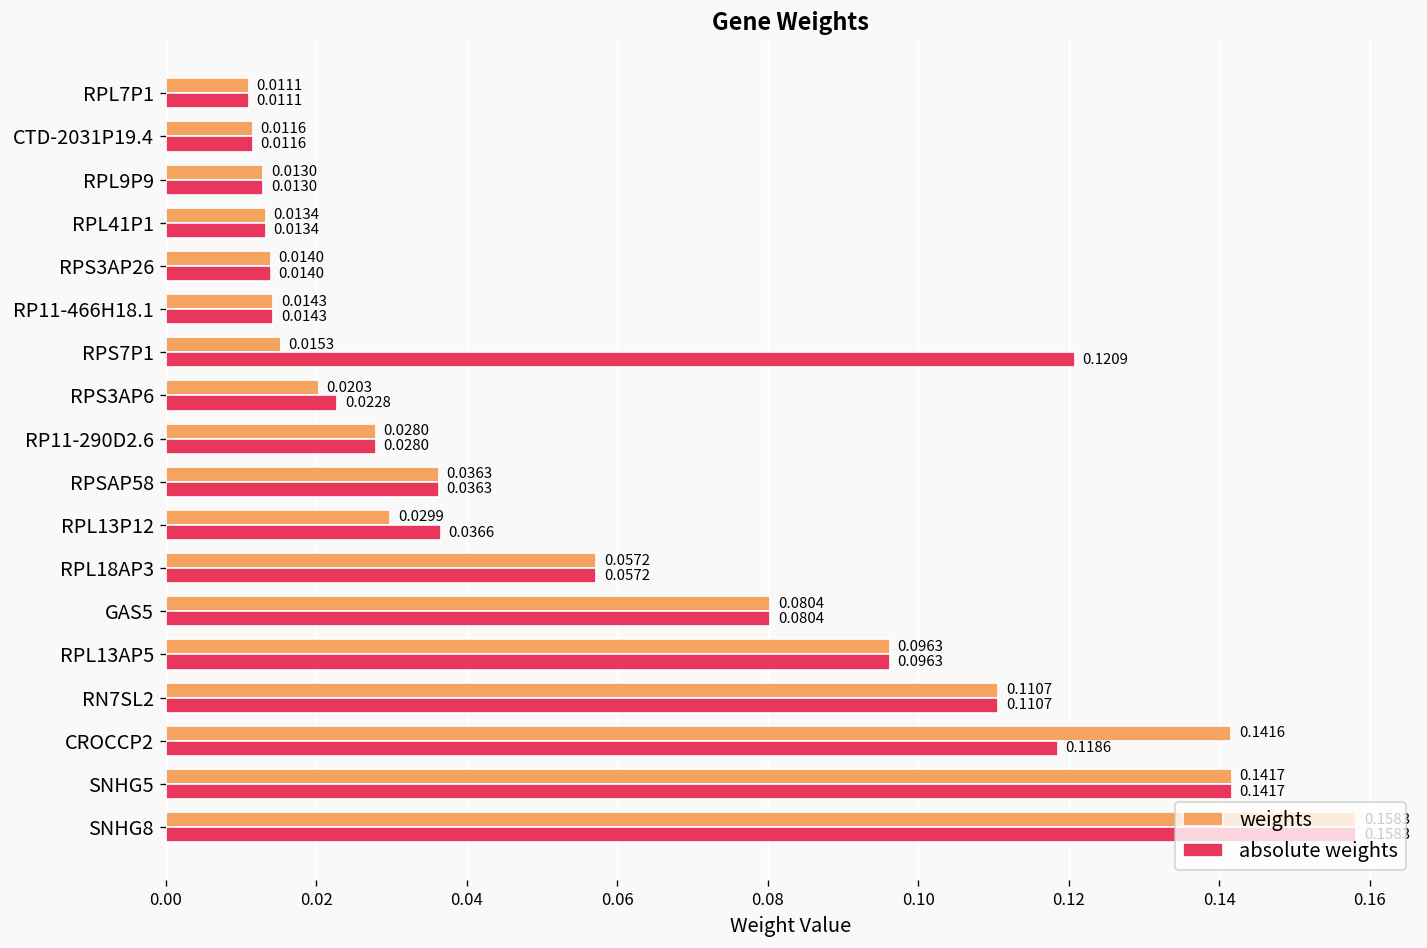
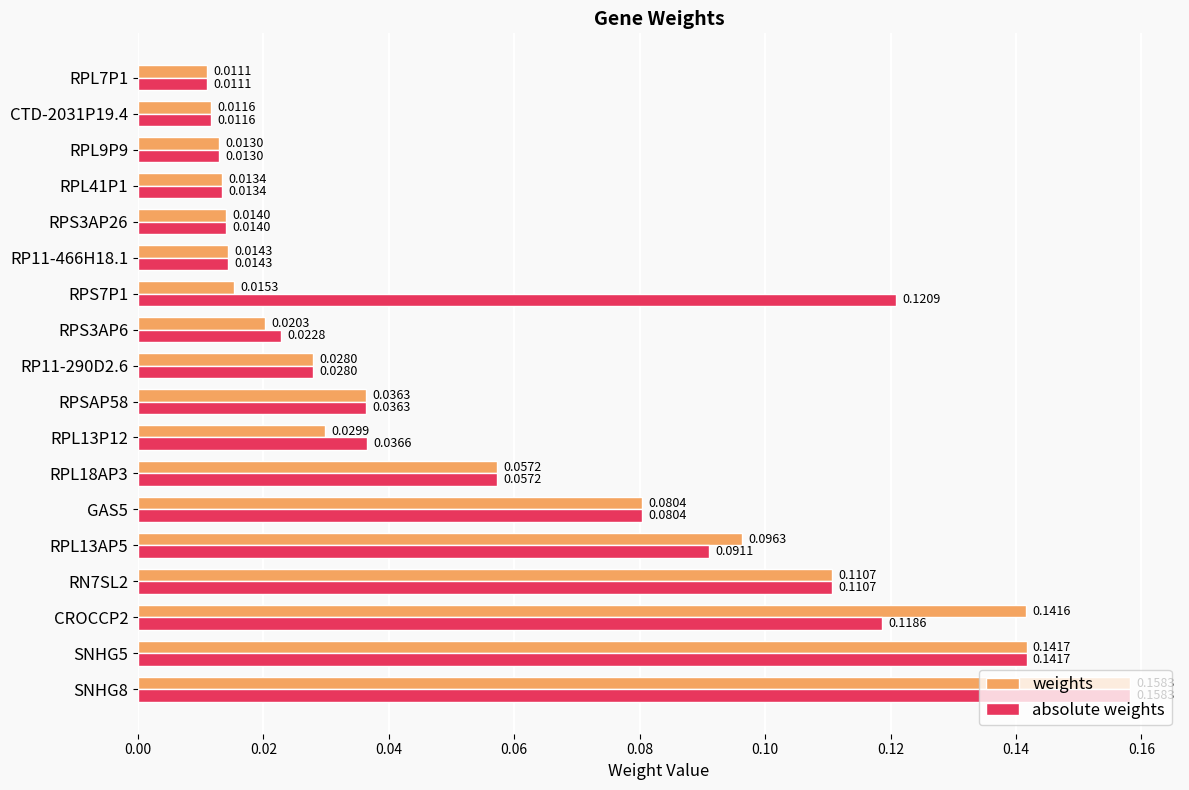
absolute weights, RPL13AP5: 0.0963 -> 0.0911
